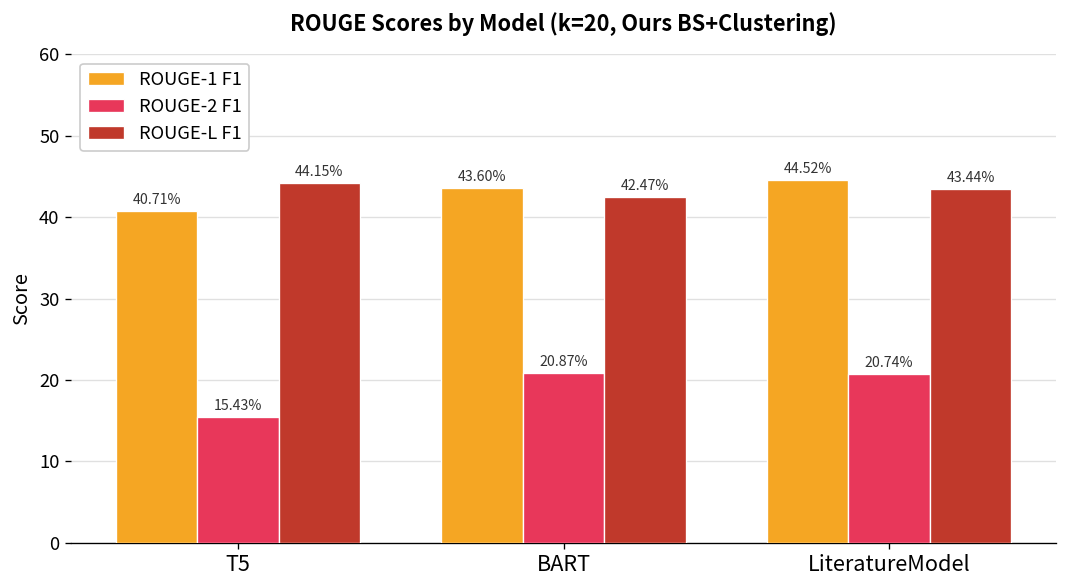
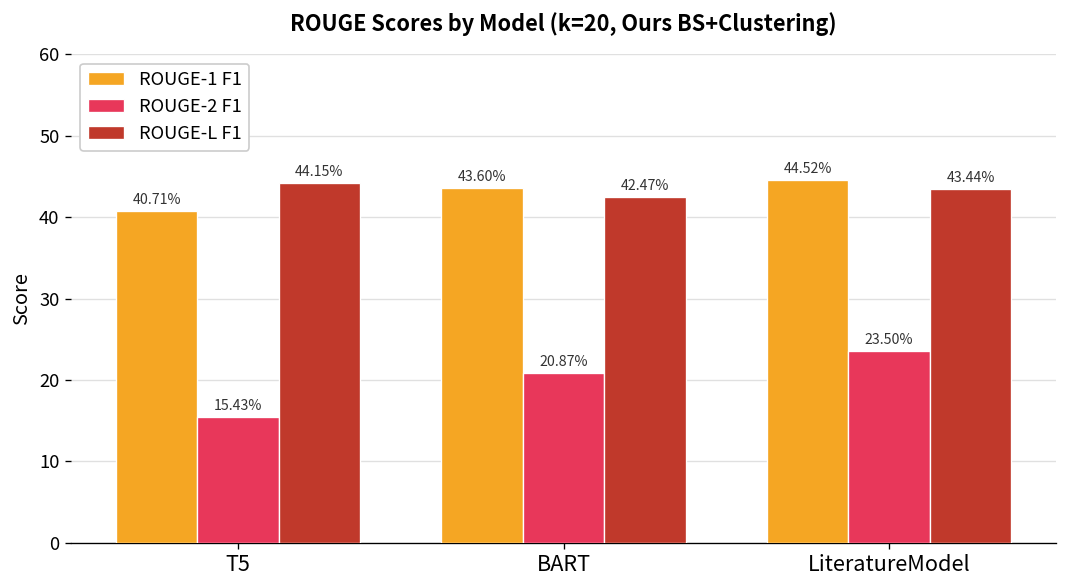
ROUGE-2 F1, LiteratureModel: 20.74% -> 23.50%
